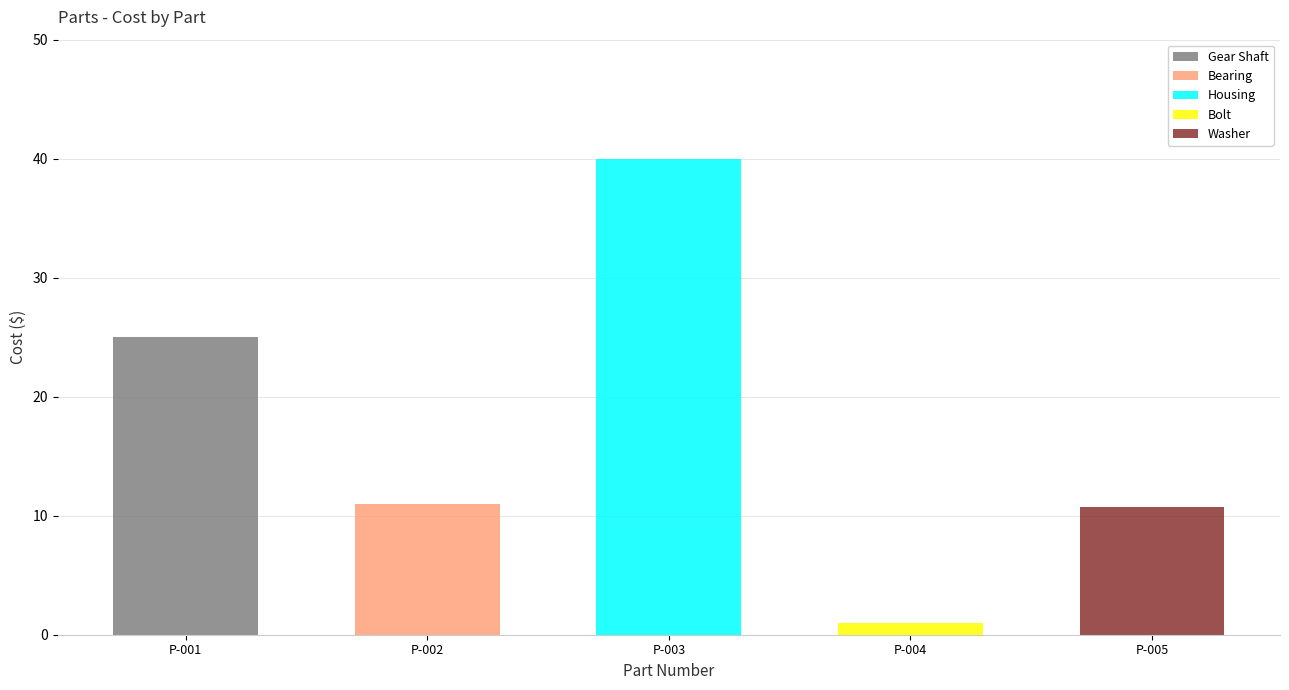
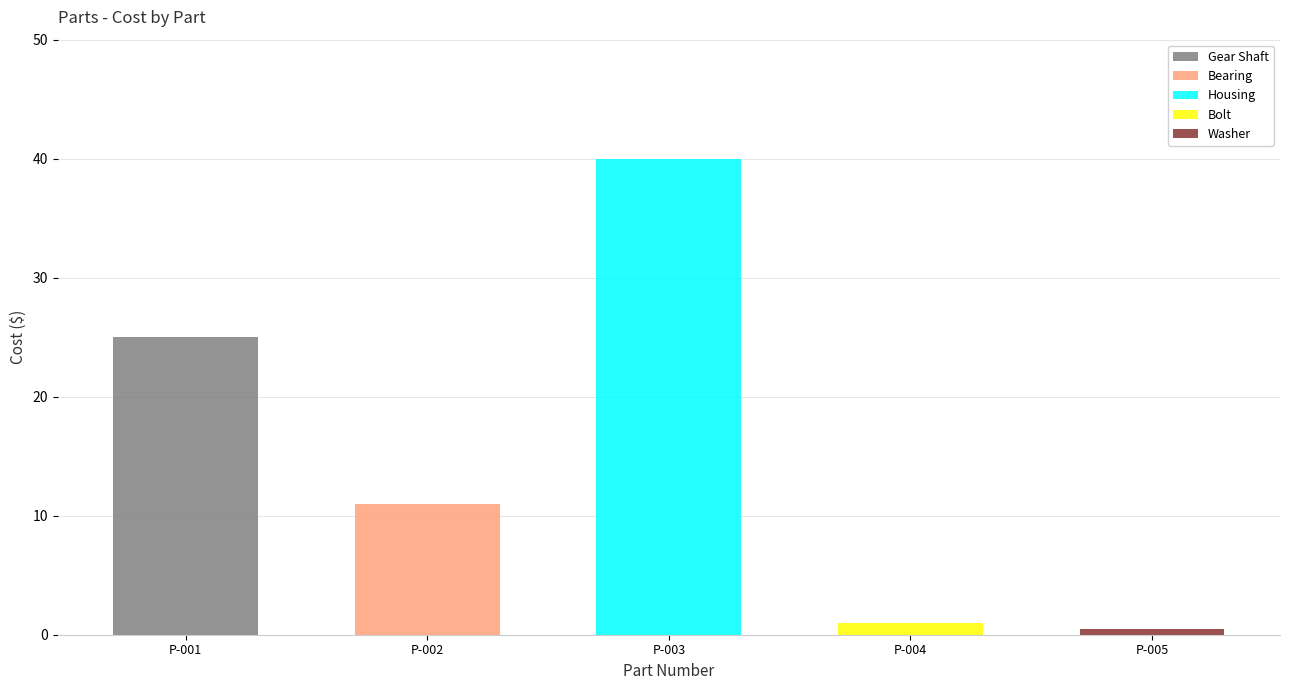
Washer, P-005: 10.7 -> 0.5
